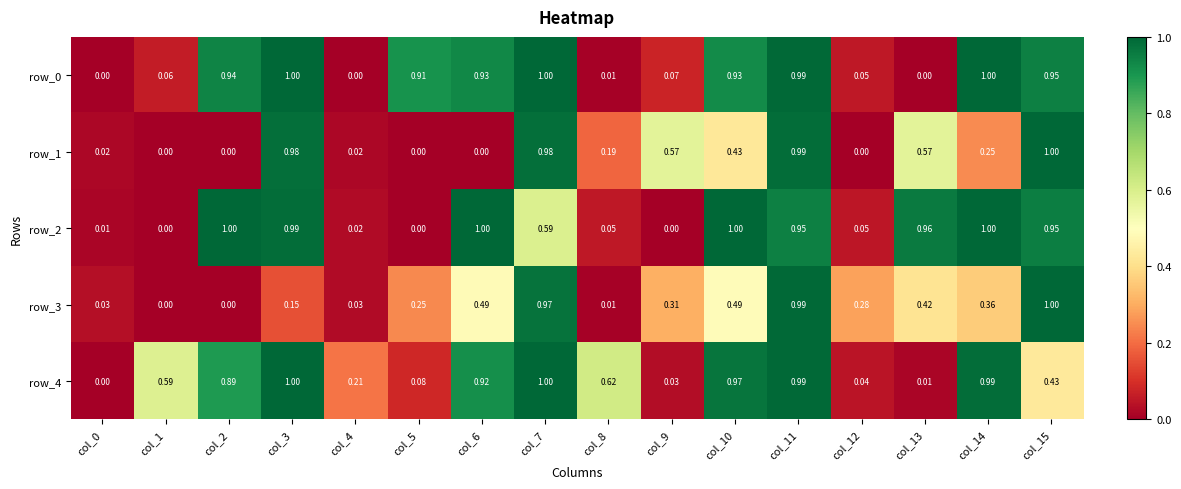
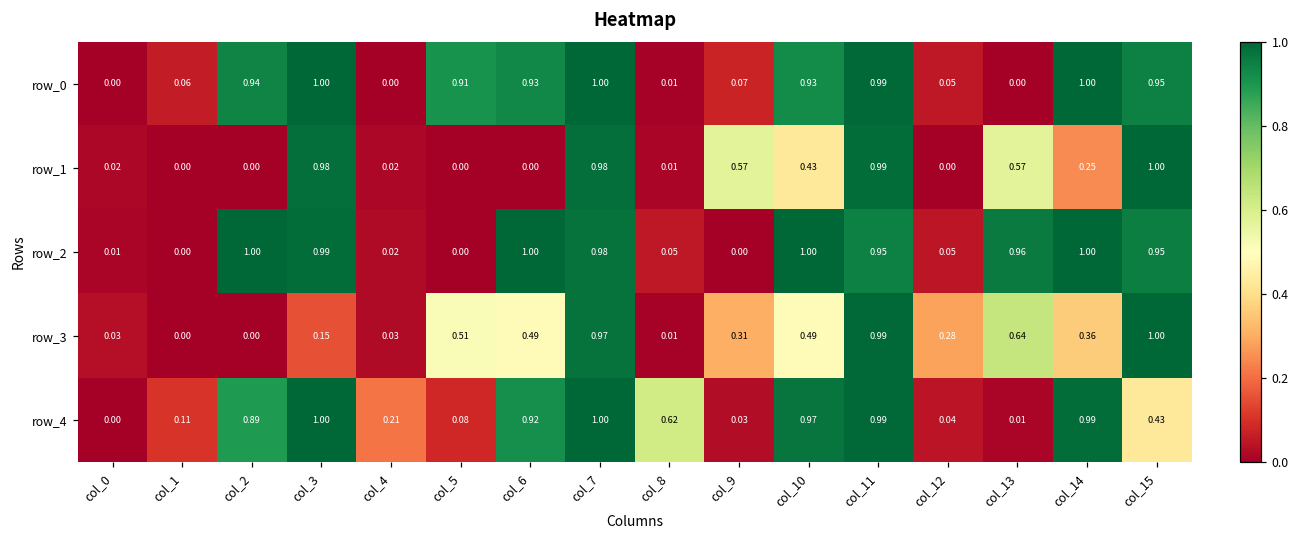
row_1, col_8: 0.19 -> 0.01
row_2, col_7: 0.59 -> 0.98
row_3, col_5: 0.25 -> 0.51
row_3, col_13: 0.42 -> 0.64
row_4, col_1: 0.59 -> 0.11
